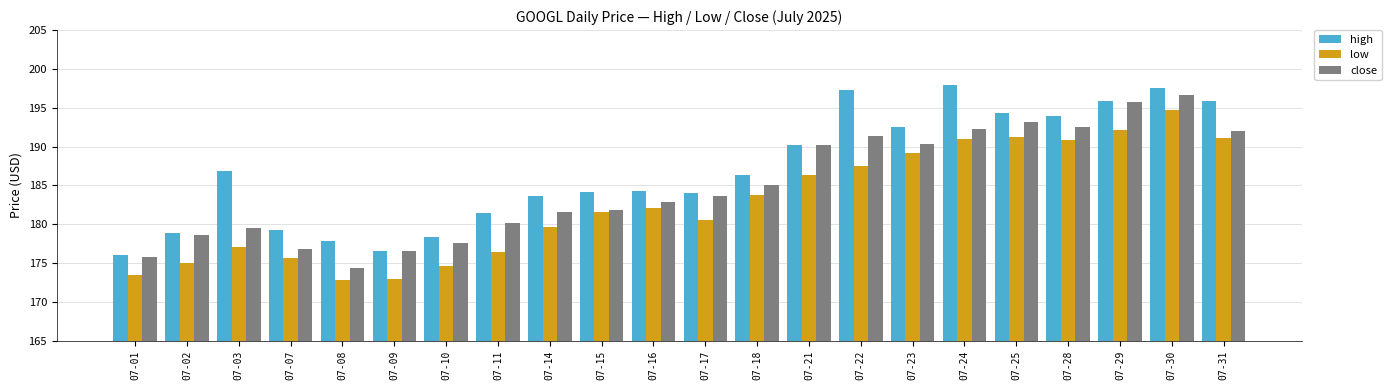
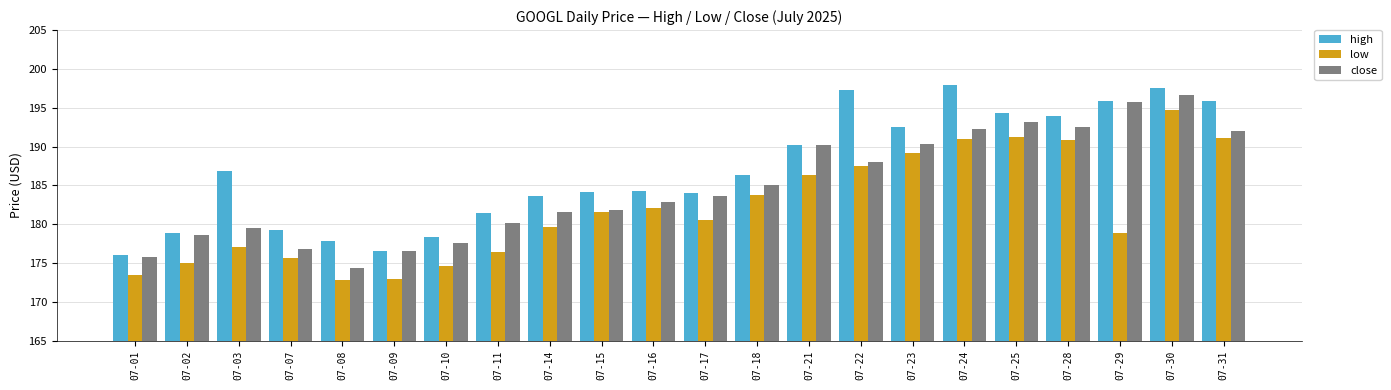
close, 07-22: 191 -> 188
low, 07-29: 192 -> 179
